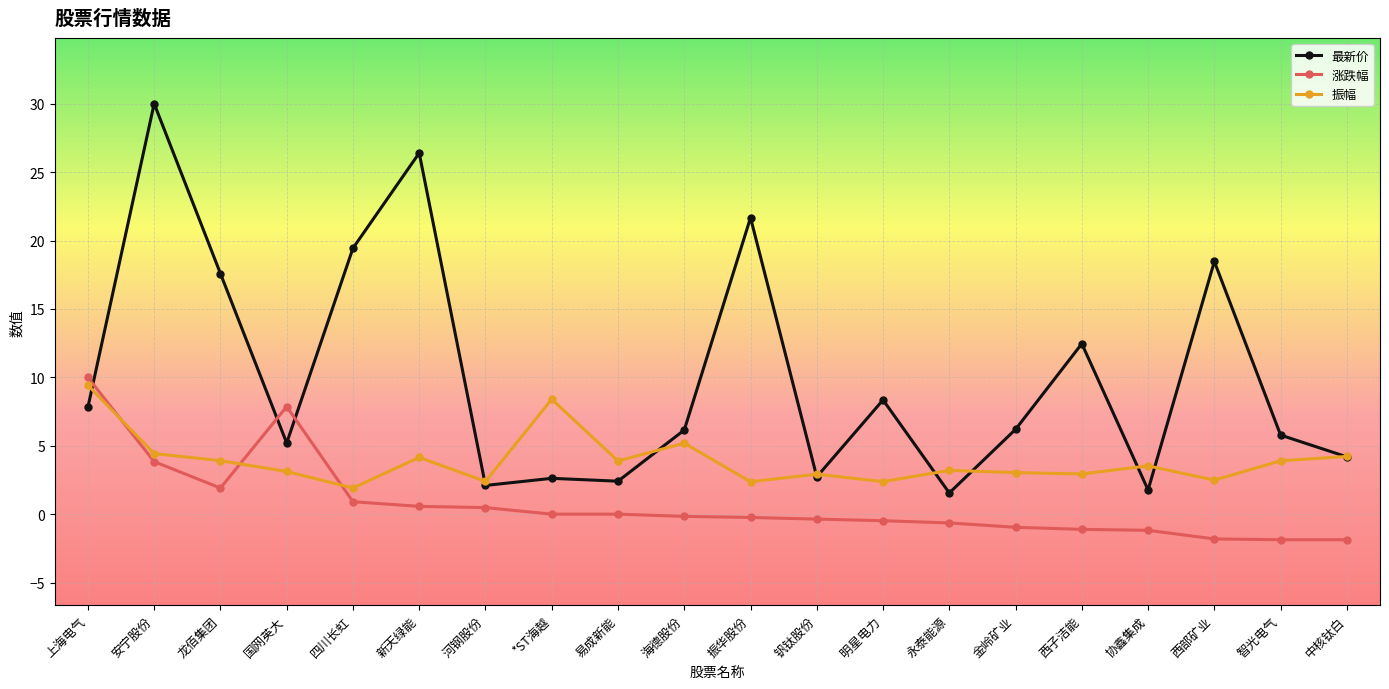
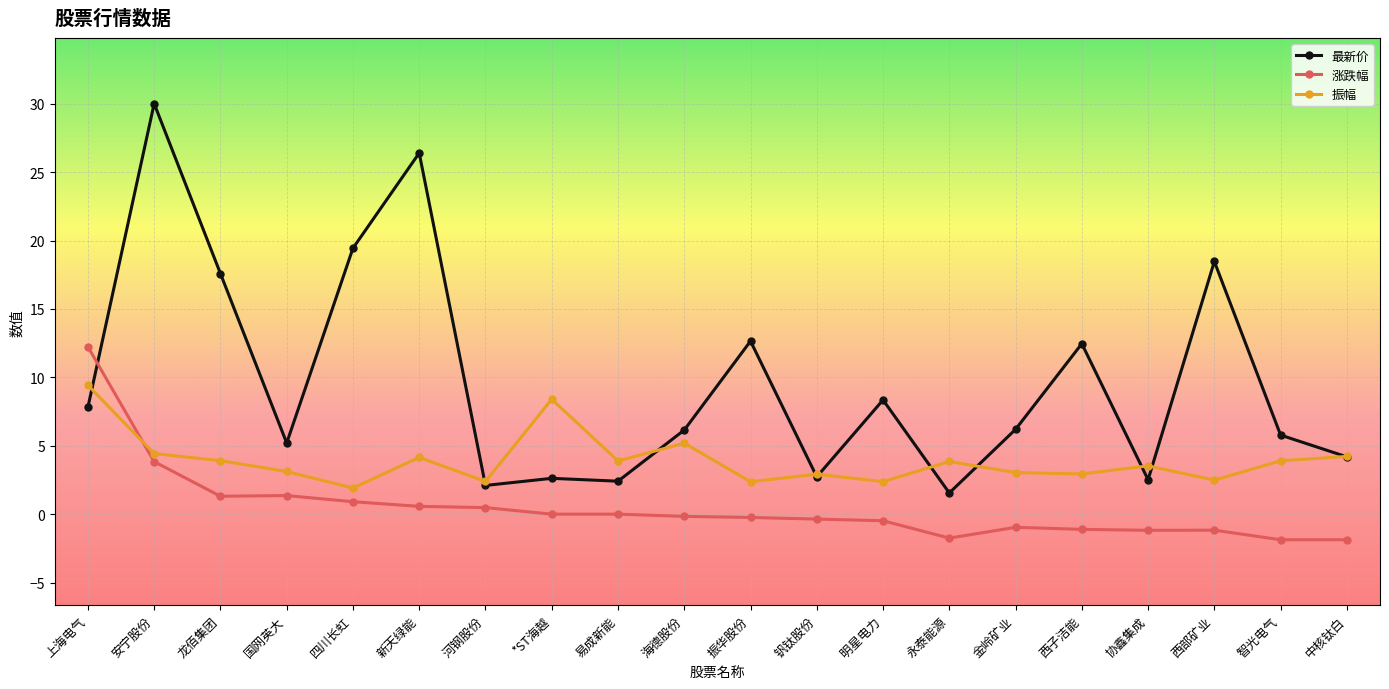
涨跌幅, 上海电气: 10.0 -> 12.2
涨跌幅, 龙佰集团: 1.9 -> 1.3
涨跌幅, 国网英大: 7.9 -> 1.4
最新价, 振华股份: 21.7 -> 12.7
涨跌幅, 永泰能源: -0.6 -> -1.8
振幅, 永泰能源: 3.2 -> 3.9
最新价, 协鑫集成: 1.8 -> 2.5
涨跌幅, 西部矿业: -1.8 -> -1.2
